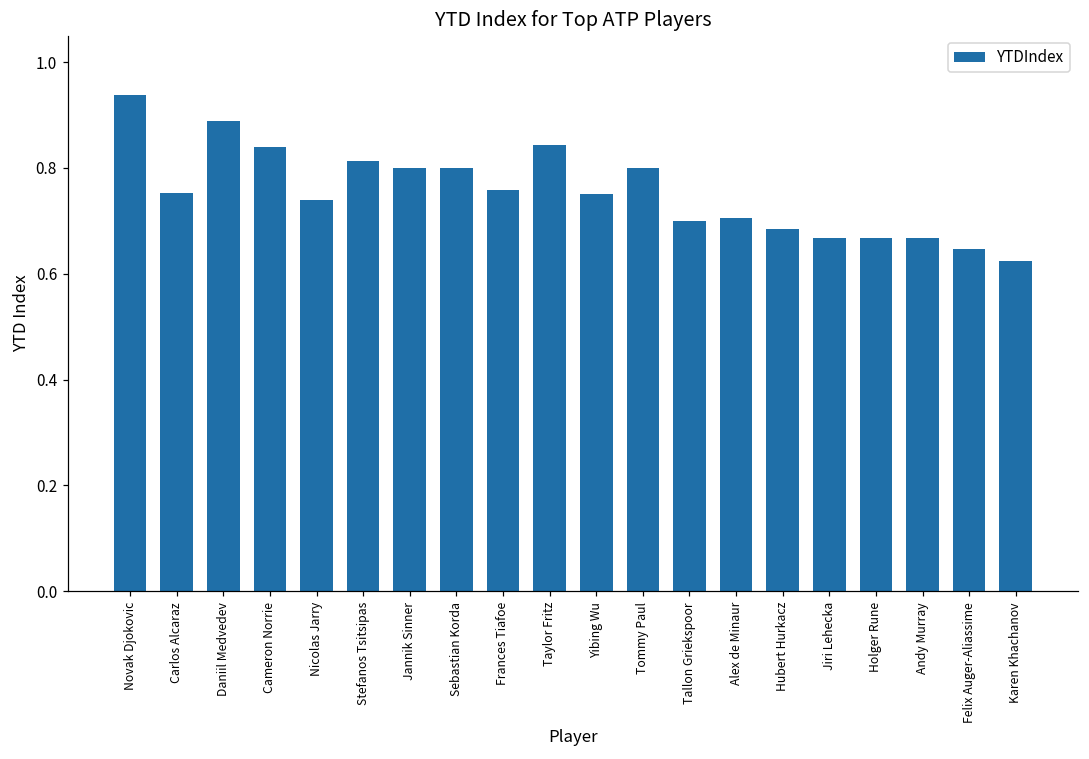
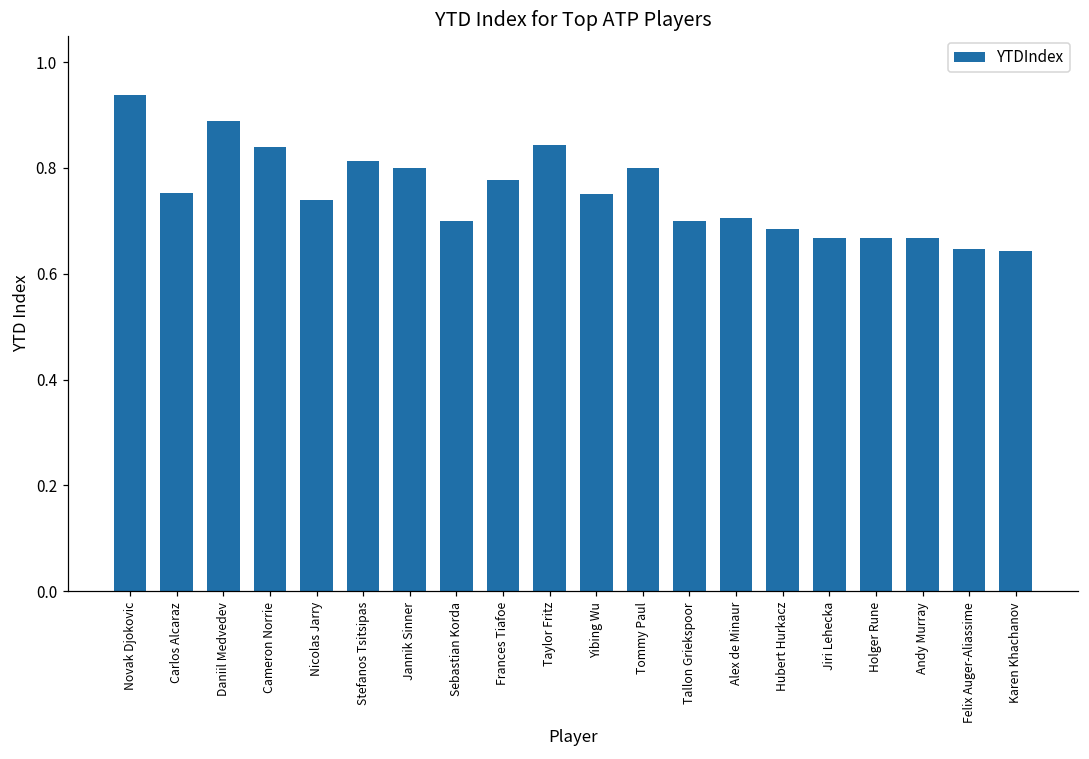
Sebastian Korda: 0.8 -> 0.7
Frances Tiafoe: 0.76 -> 0.78
Karen Khachanov: 0.62 -> 0.64
